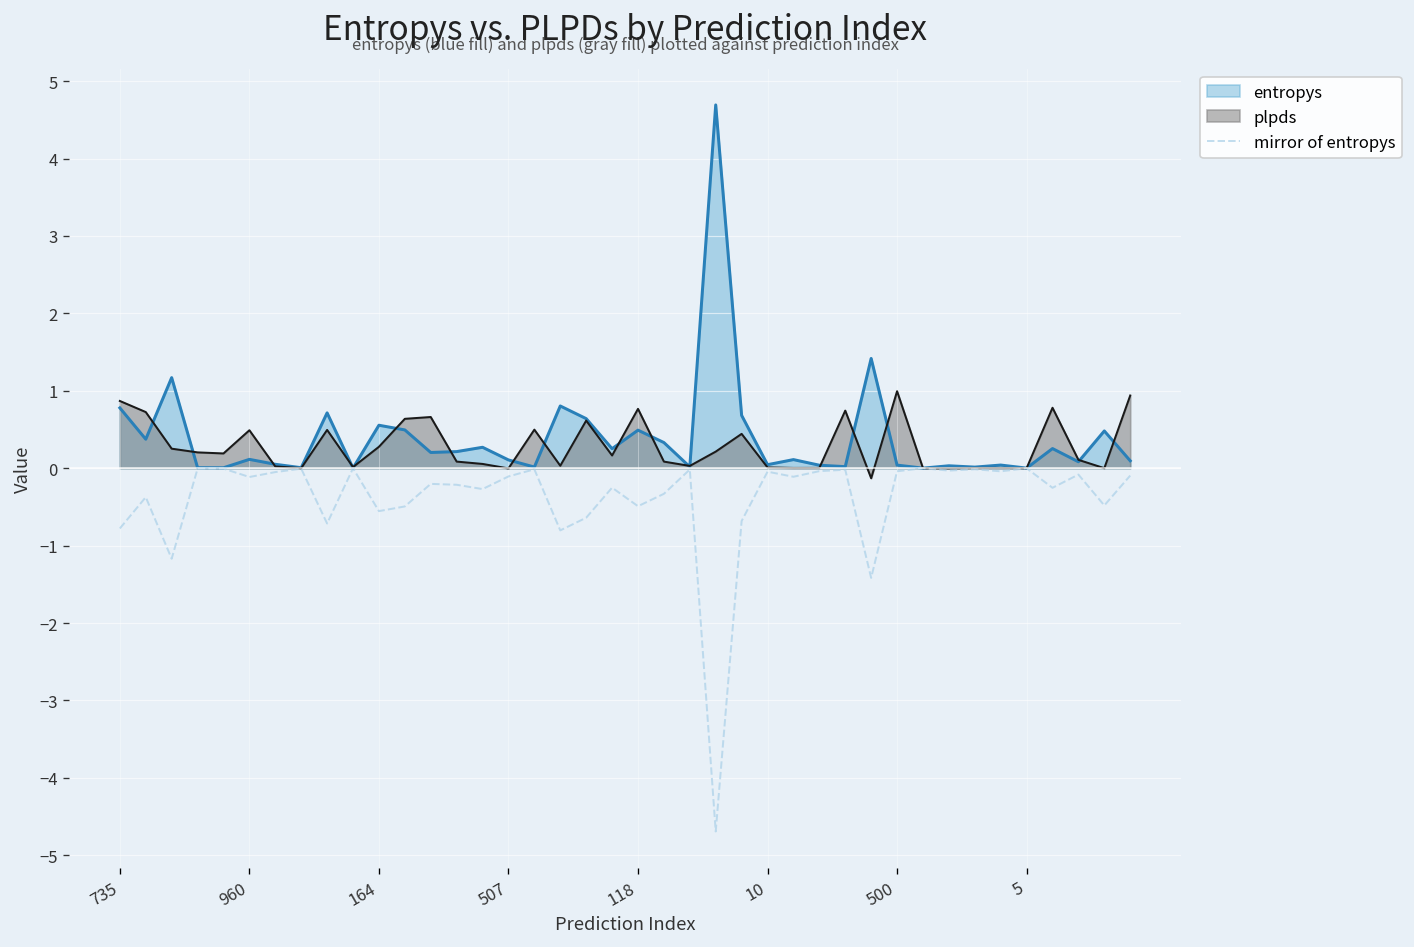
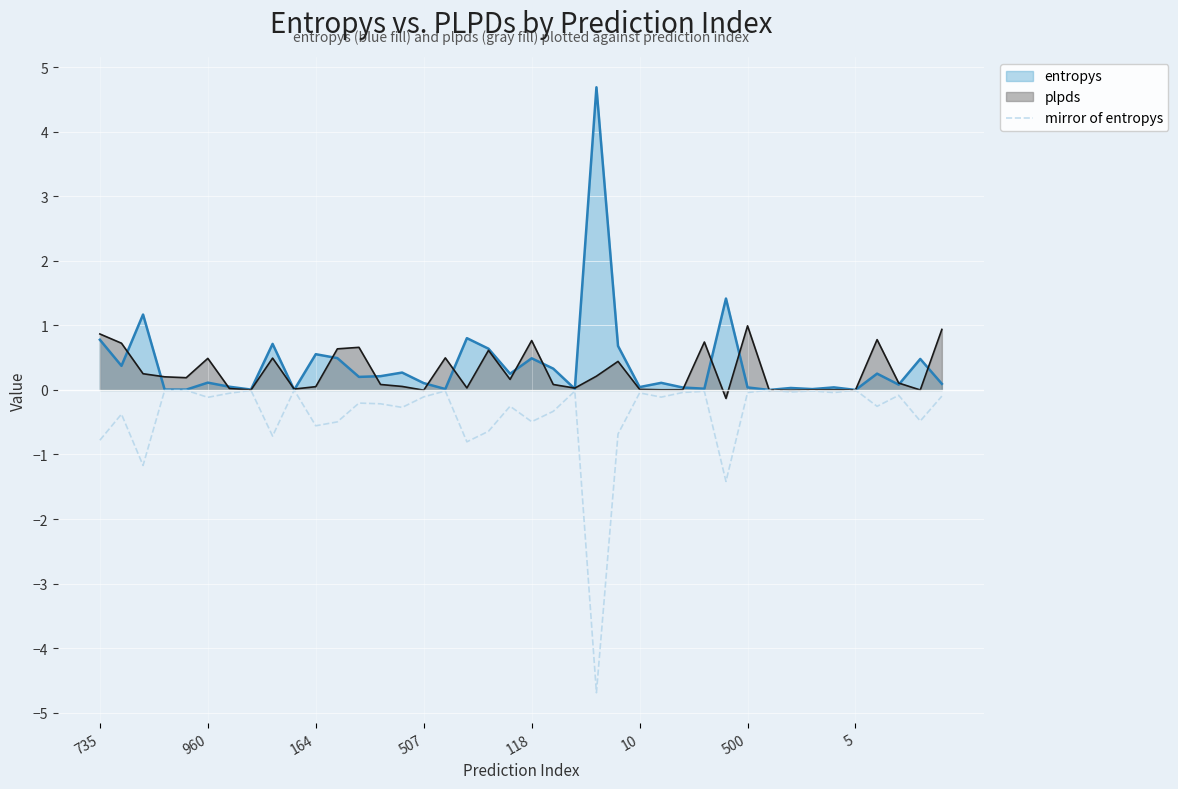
plpds, 164: 0.3 -> 0.1
